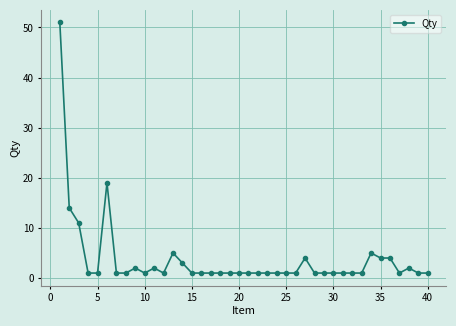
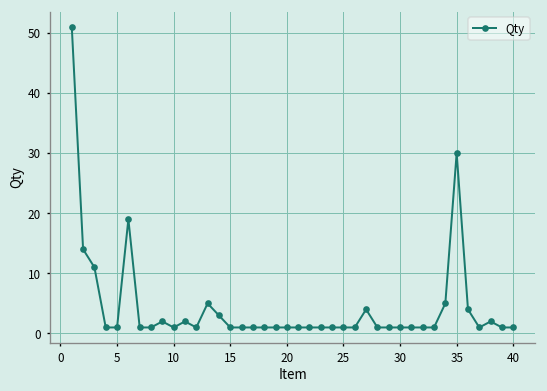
35: 4 -> 30
